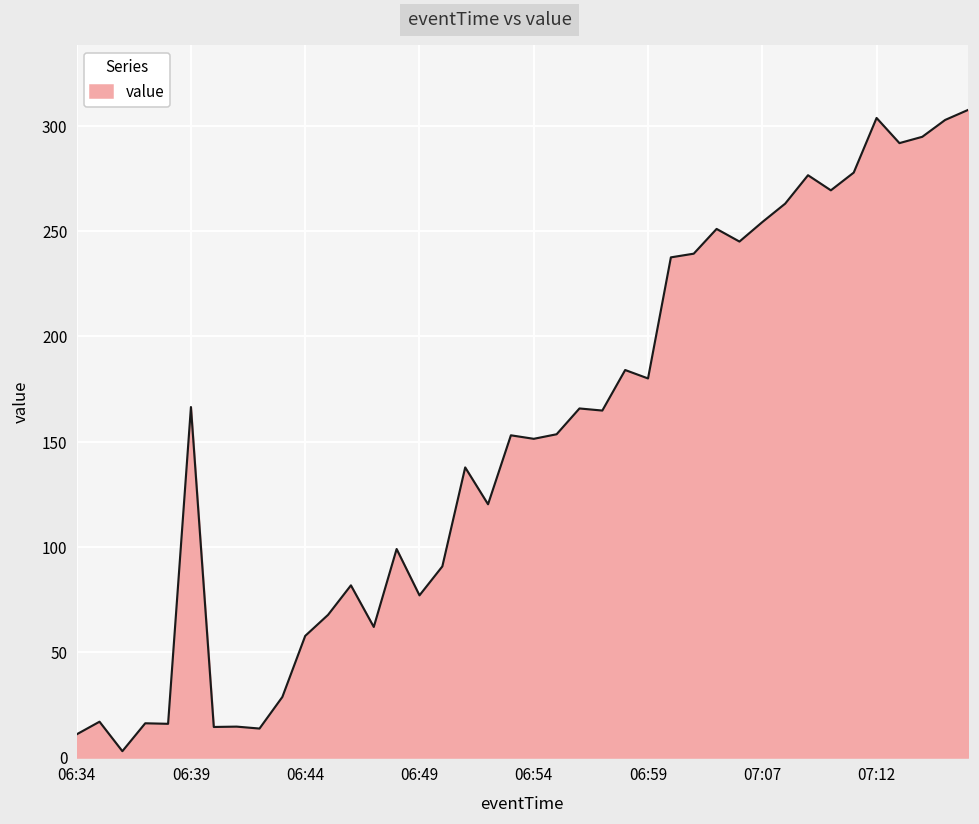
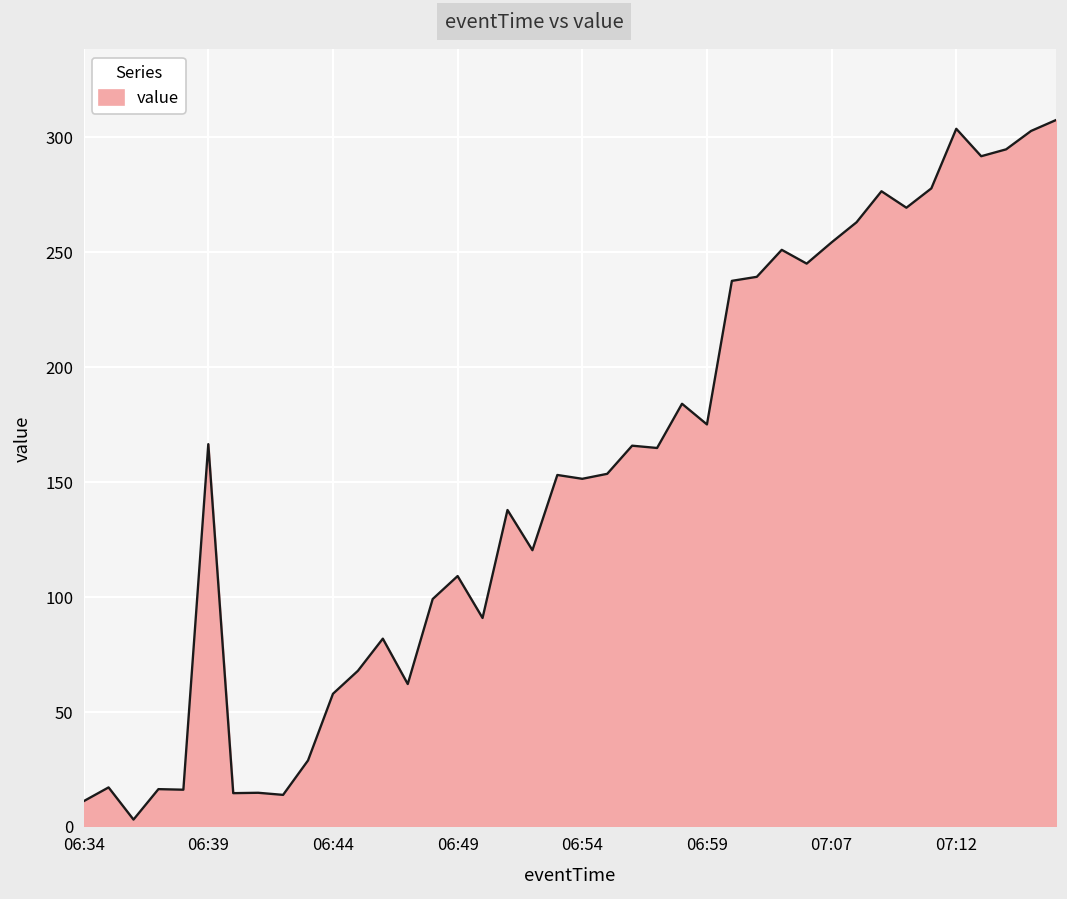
06:49: 77 -> 109
06:59: 180 -> 175
